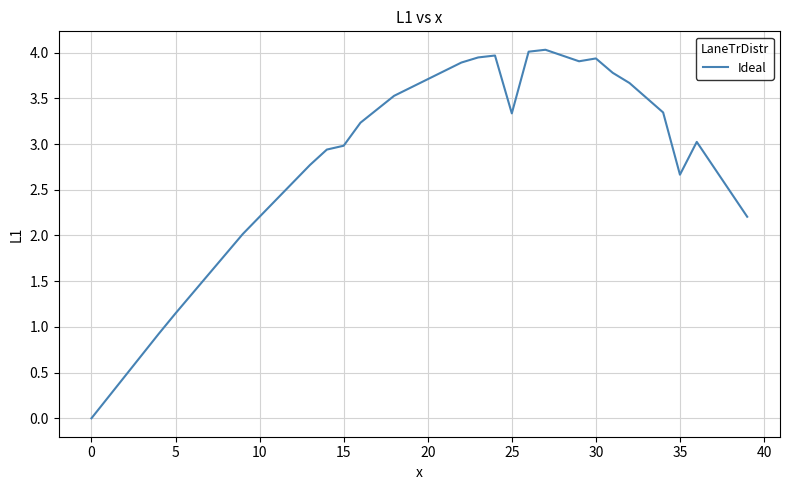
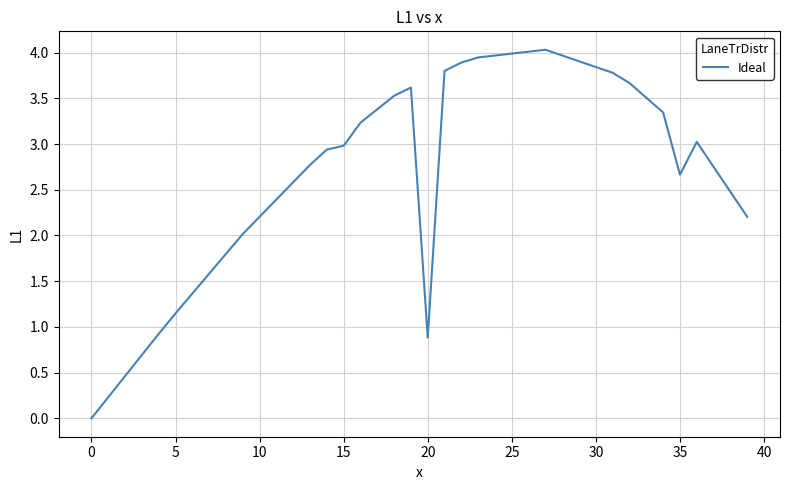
20: 3.7 -> 0.9
25: 3.3 -> 4.0
30: 3.9 -> 3.8
